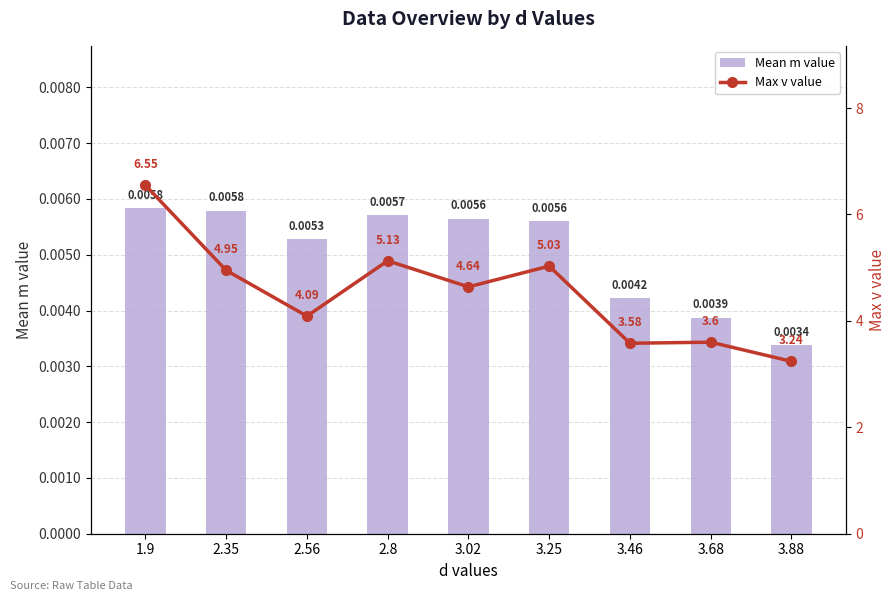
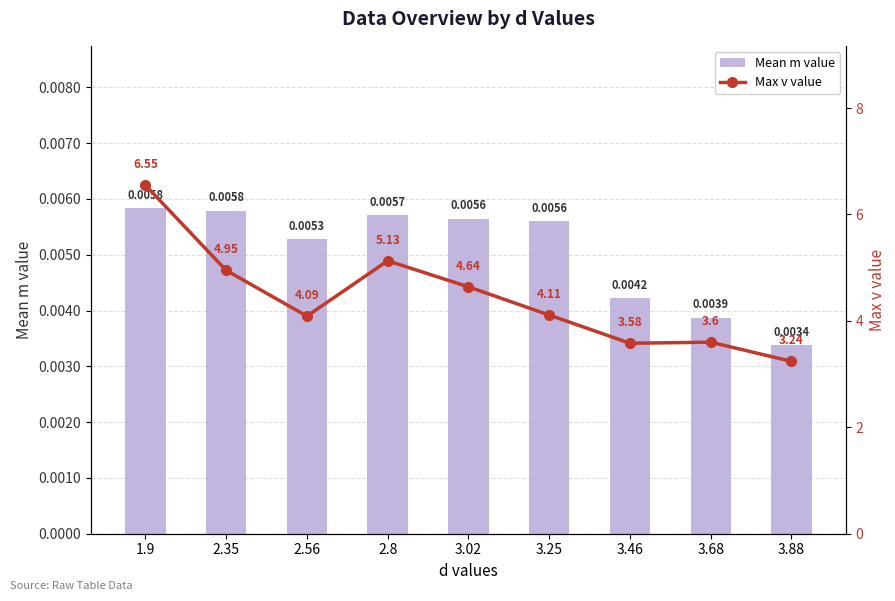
Max v value, 3.25: 5.03 -> 4.11
